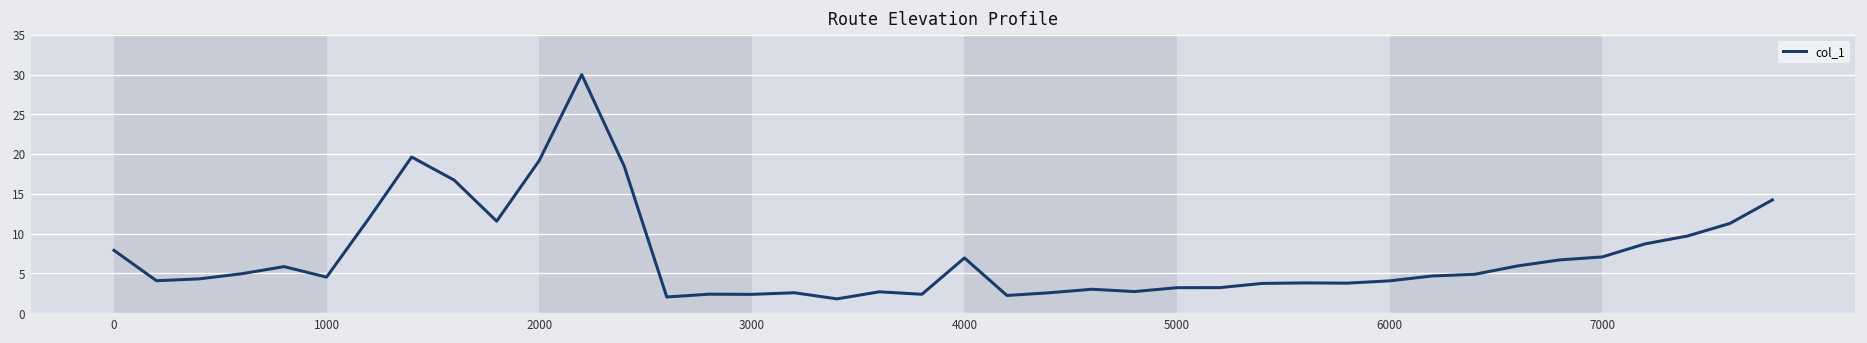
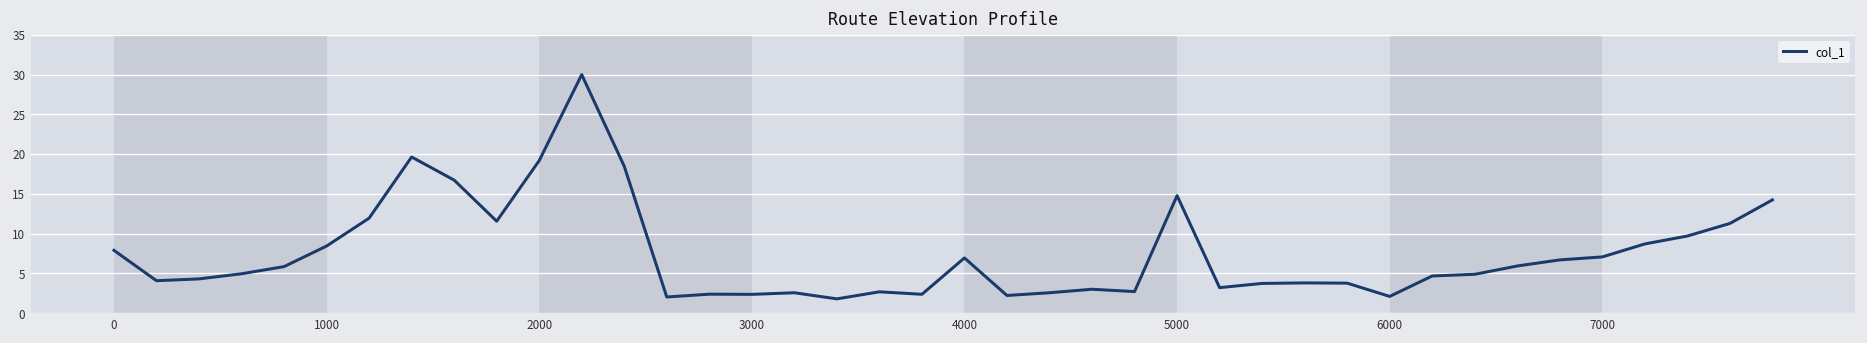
1000: 5 -> 8
5000: 3 -> 15
6000: 4 -> 2
